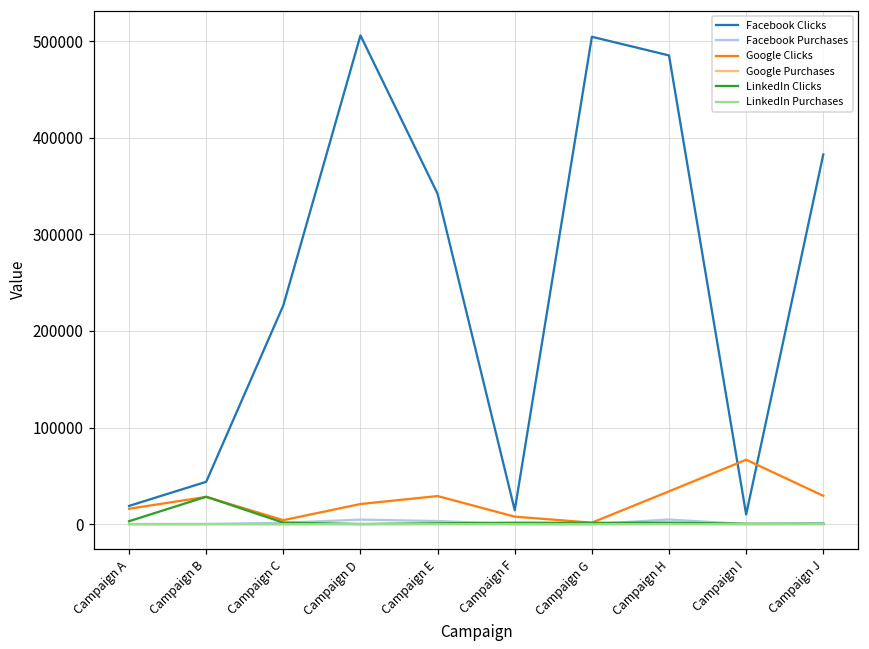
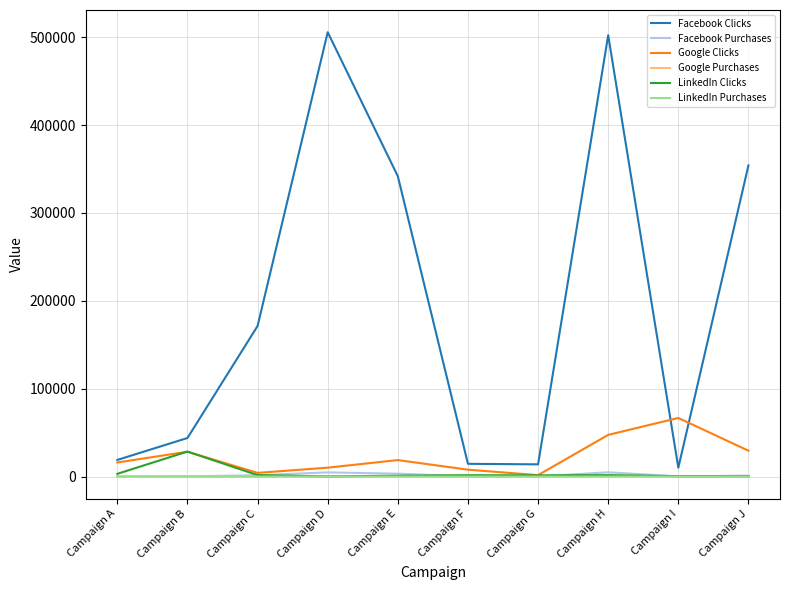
Facebook Clicks, Campaign C: 230000 -> 170000
Google Clicks, Campaign D: 20000 -> 10000
Google Clicks, Campaign E: 30000 -> 20000
Facebook Clicks, Campaign G: 500000 -> 10000
Facebook Clicks, Campaign H: 490000 -> 500000
Google Clicks, Campaign H: 30000 -> 50000
Facebook Clicks, Campaign J: 380000 -> 350000
